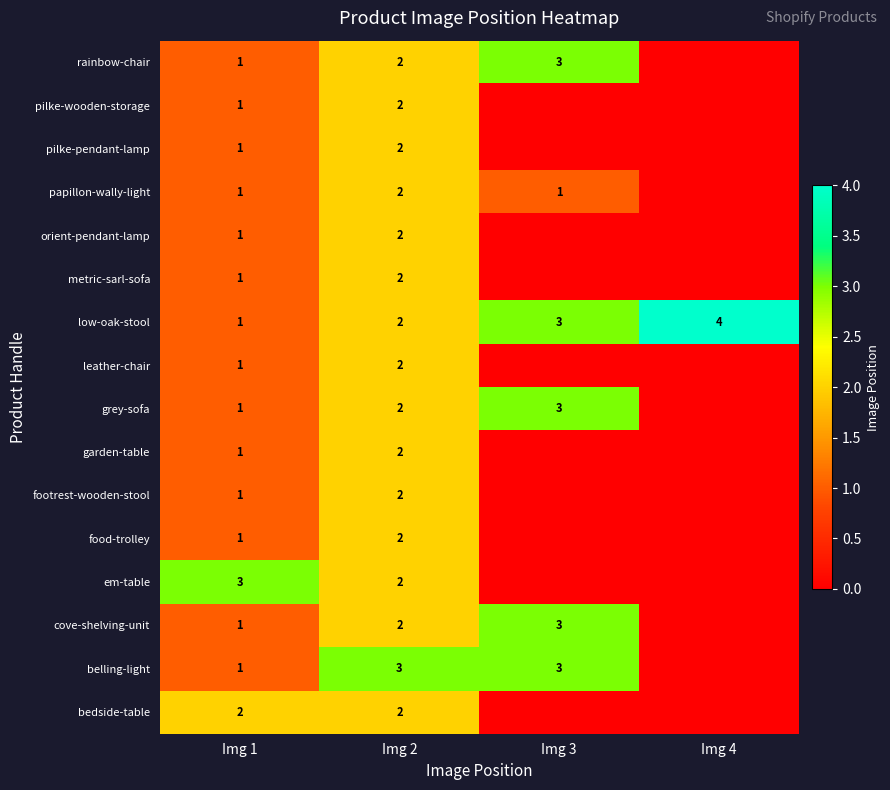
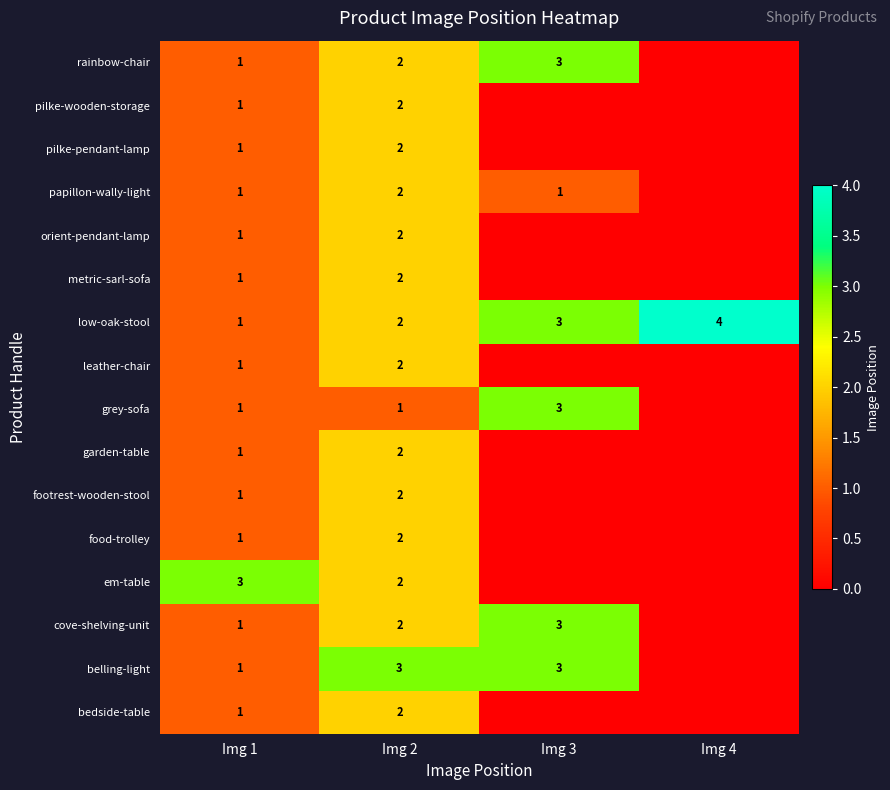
grey-sofa, Img 2: 2 -> 1
bedside-table, Img 1: 2 -> 1
